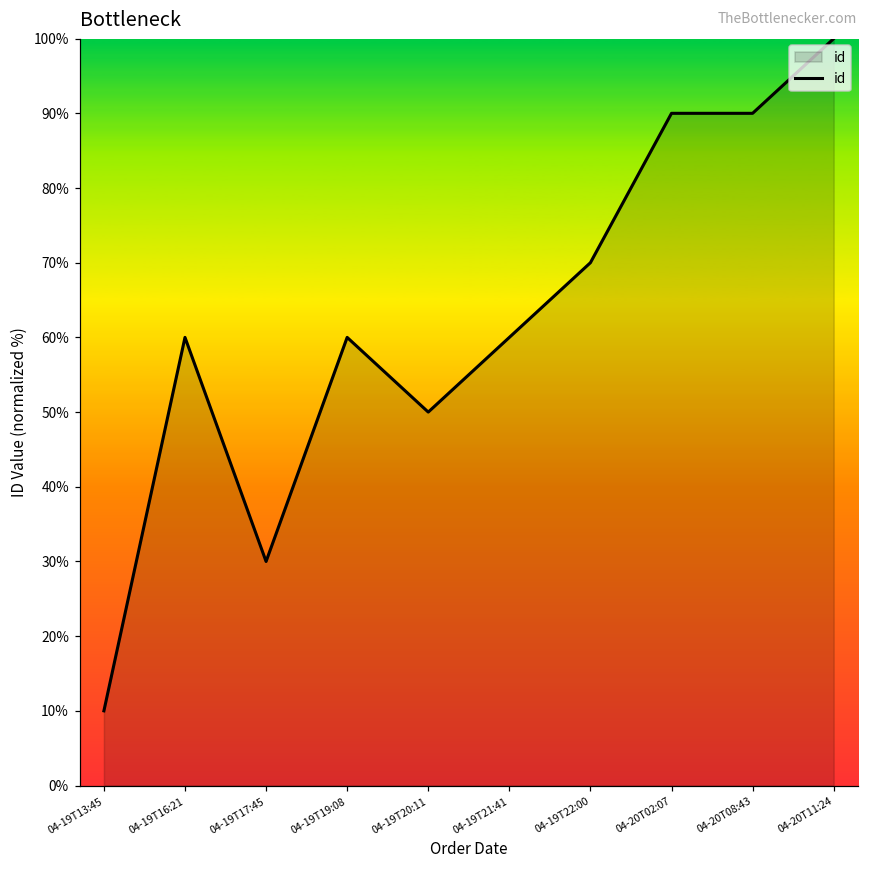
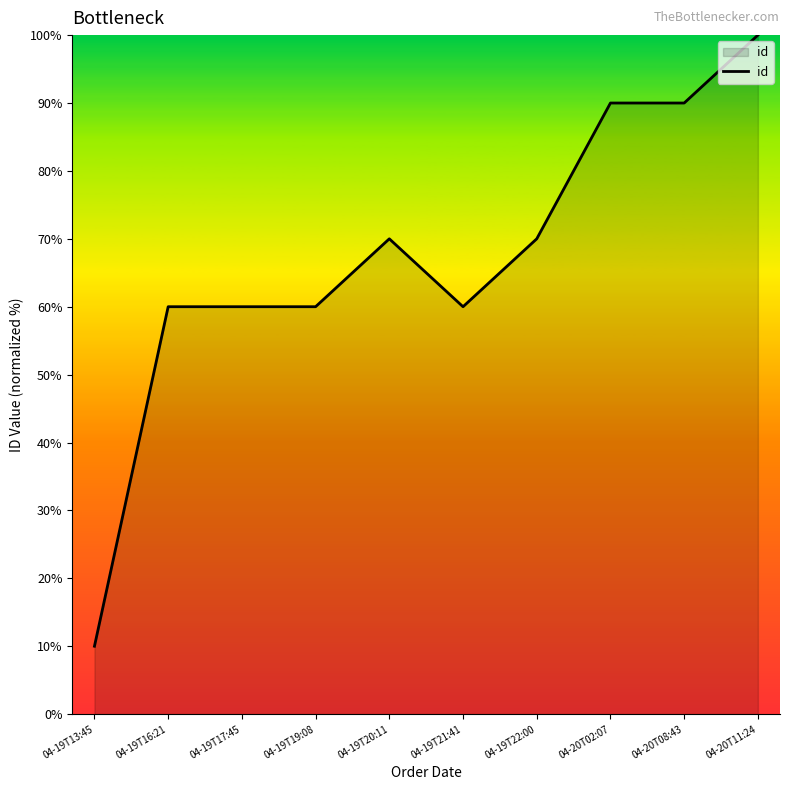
04-19T17:45: 30% -> 60%
04-19T20:11: 50% -> 70%
